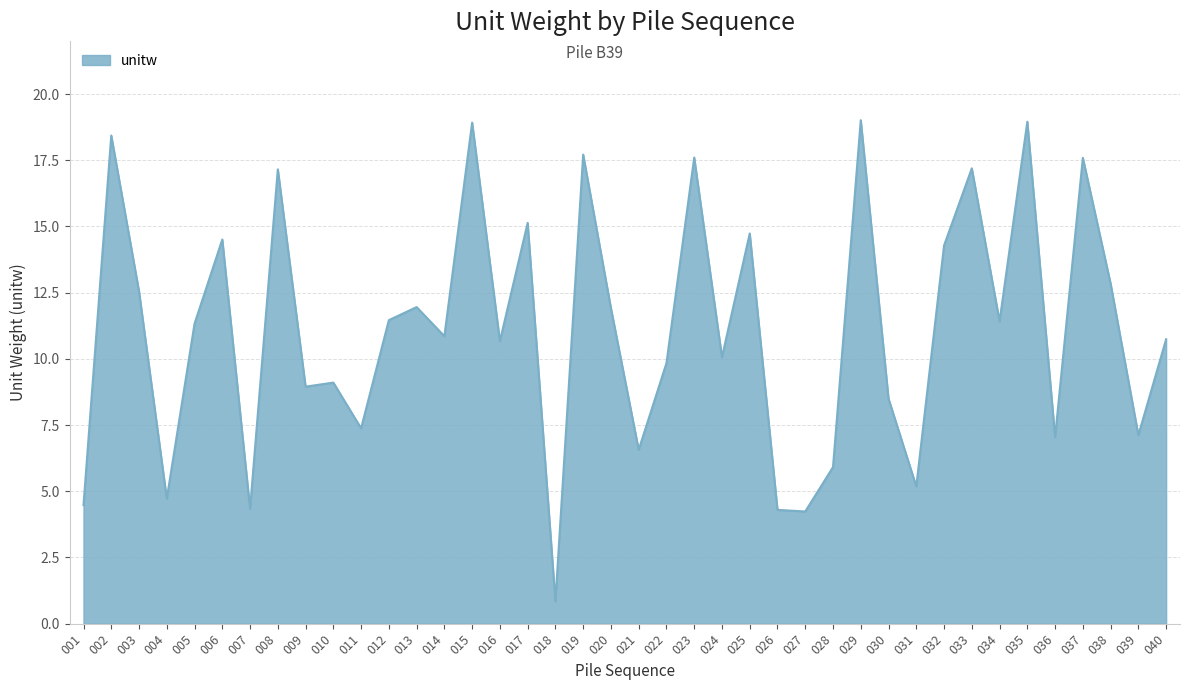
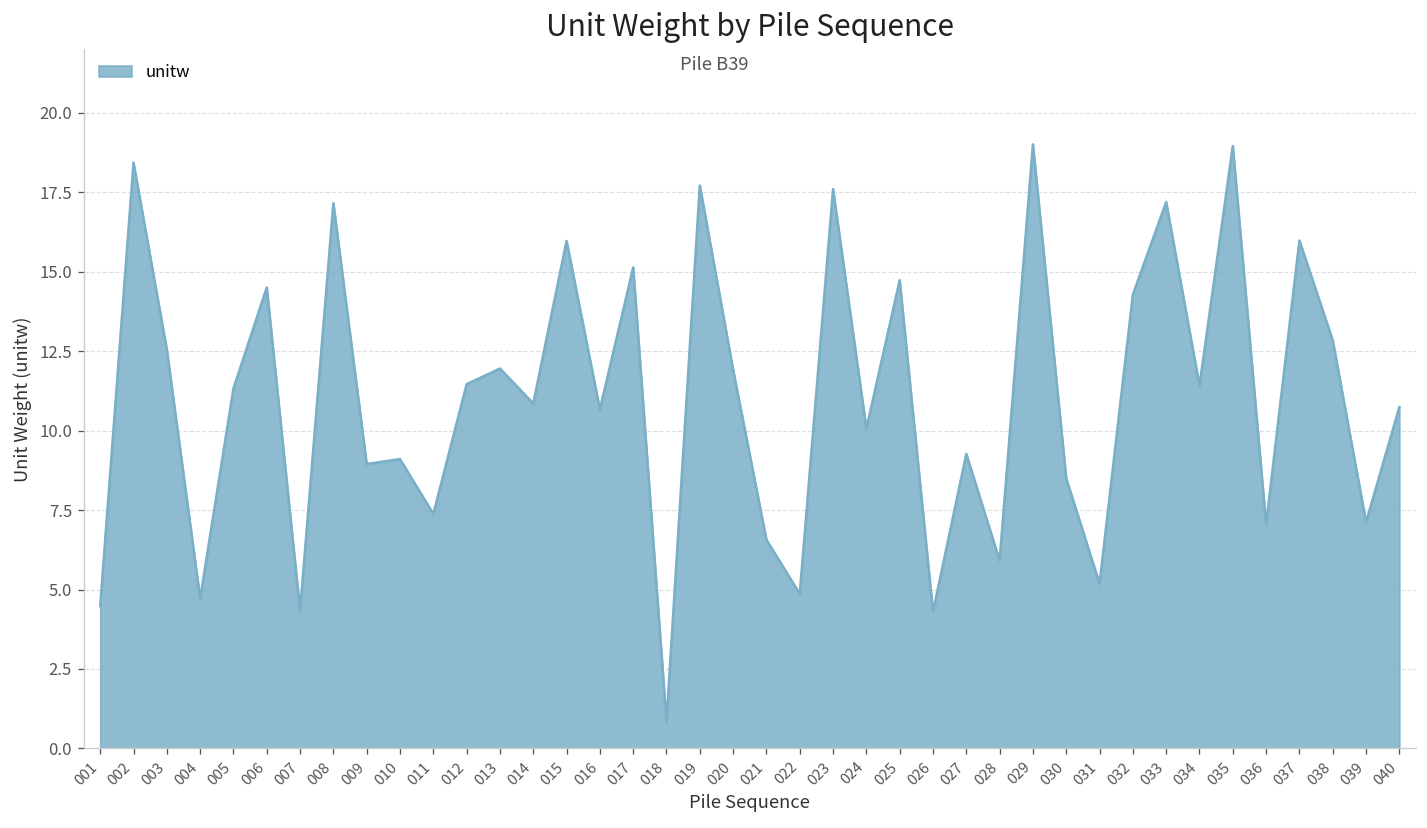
015: 18.9 -> 16.0
022: 9.8 -> 4.9
027: 4.2 -> 9.3
037: 17.6 -> 16.0
